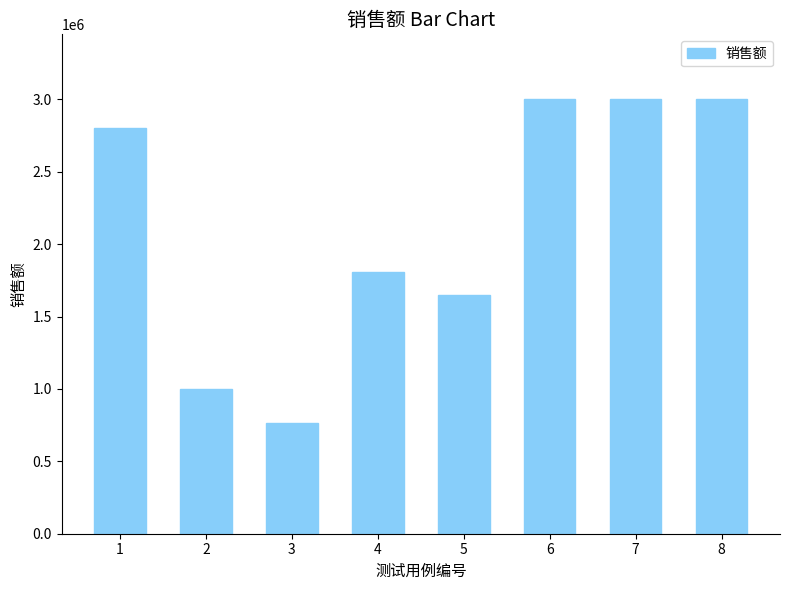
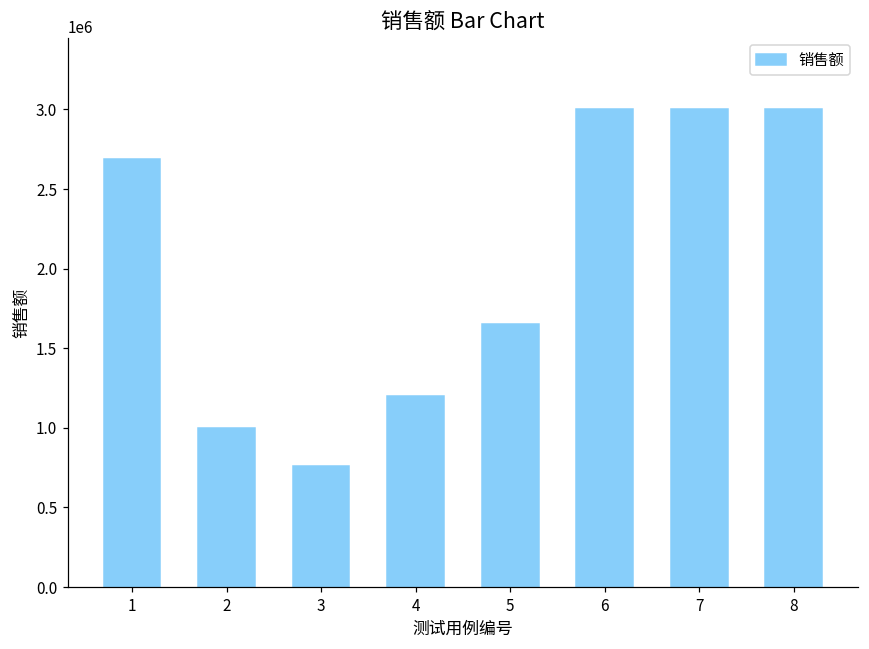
1: 2800000 -> 2690000
4: 1810000 -> 1200000
